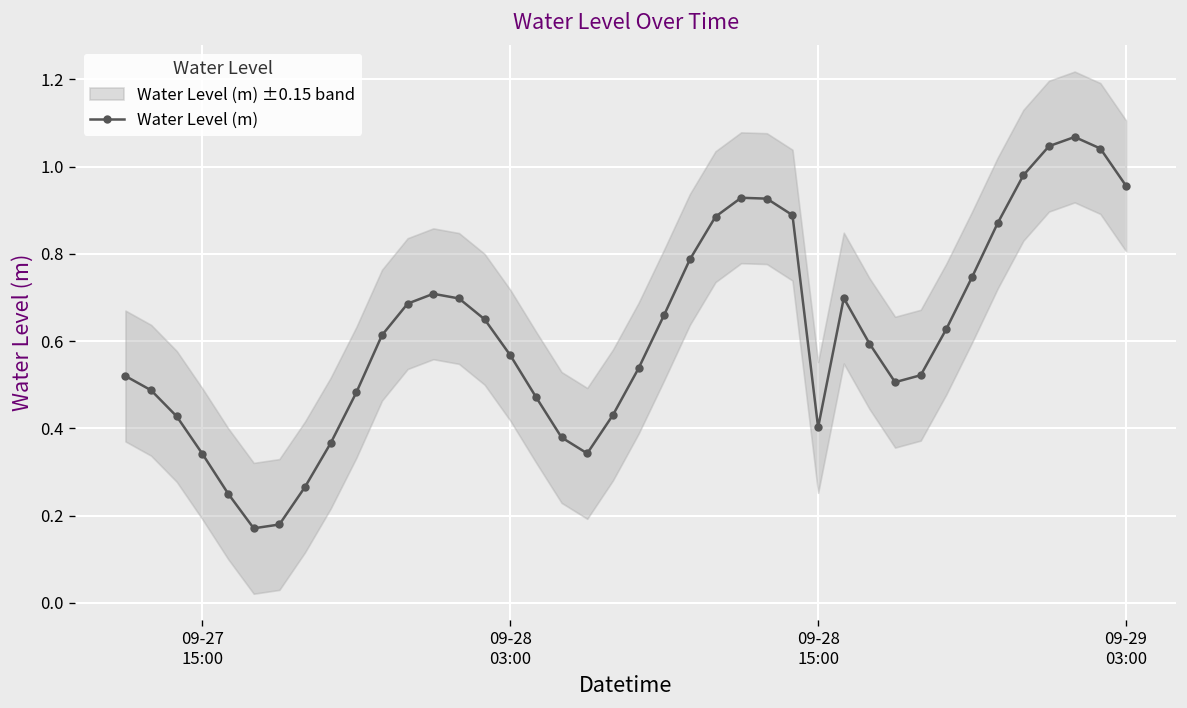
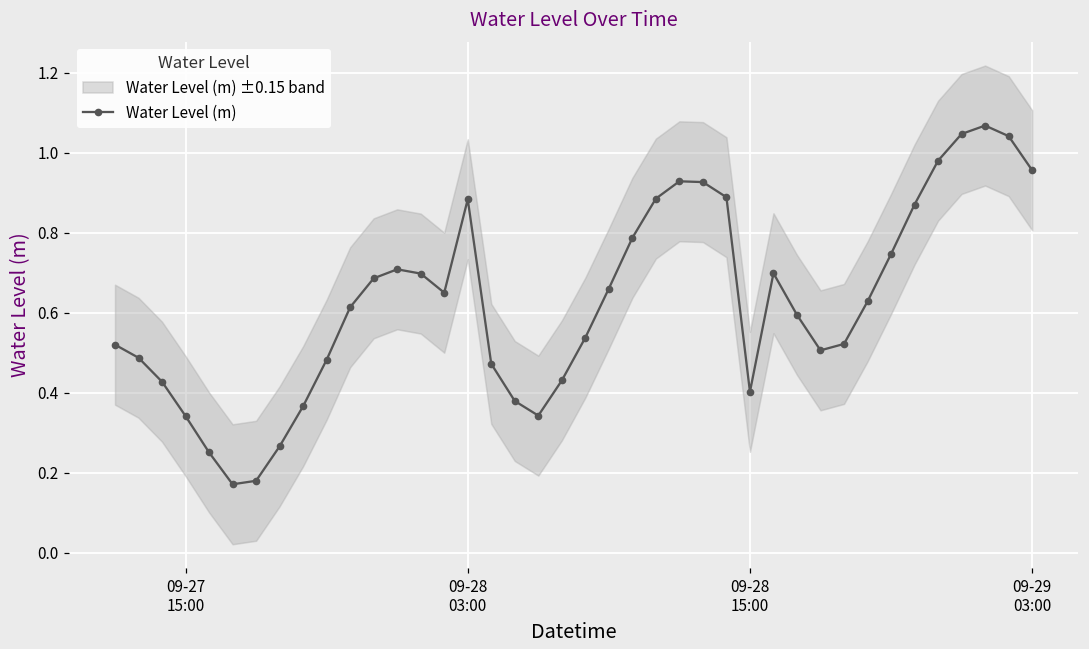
Water Level (m), 09-28 03:00: 0.57 -> 0.88
